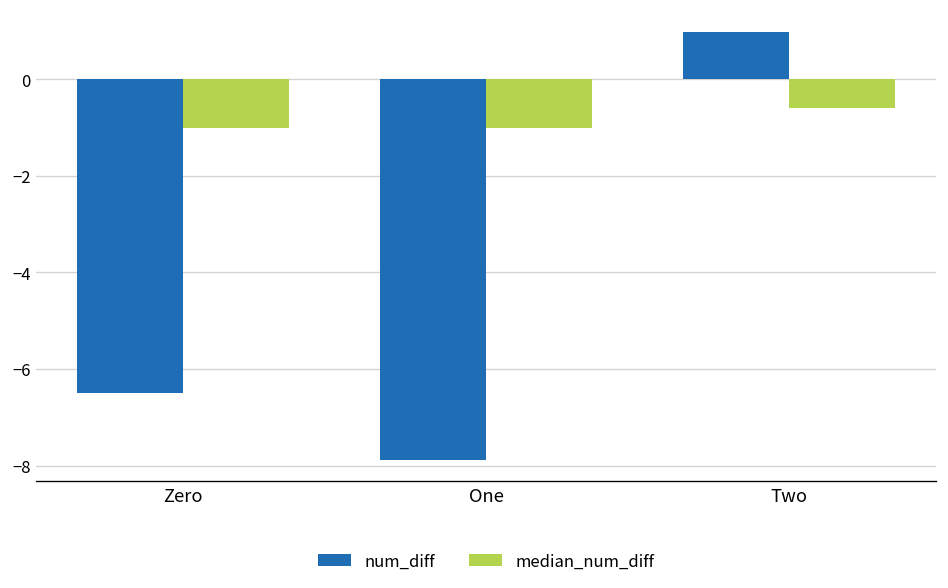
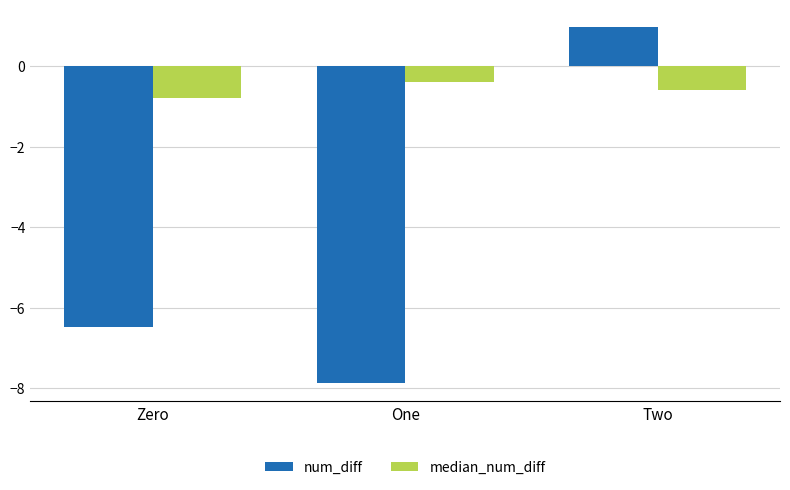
median_num_diff, Zero: -1.0 -> -0.8
median_num_diff, One: -1.0 -> -0.4
